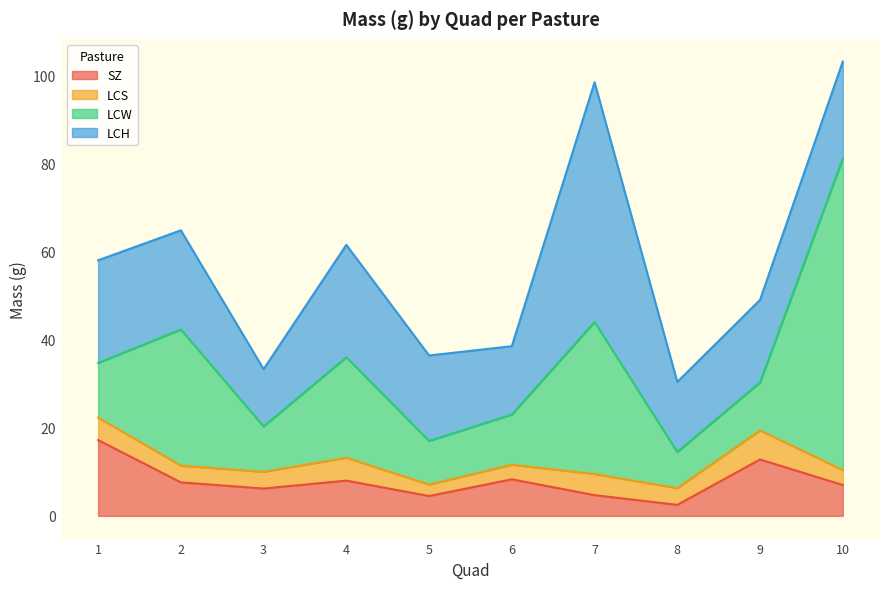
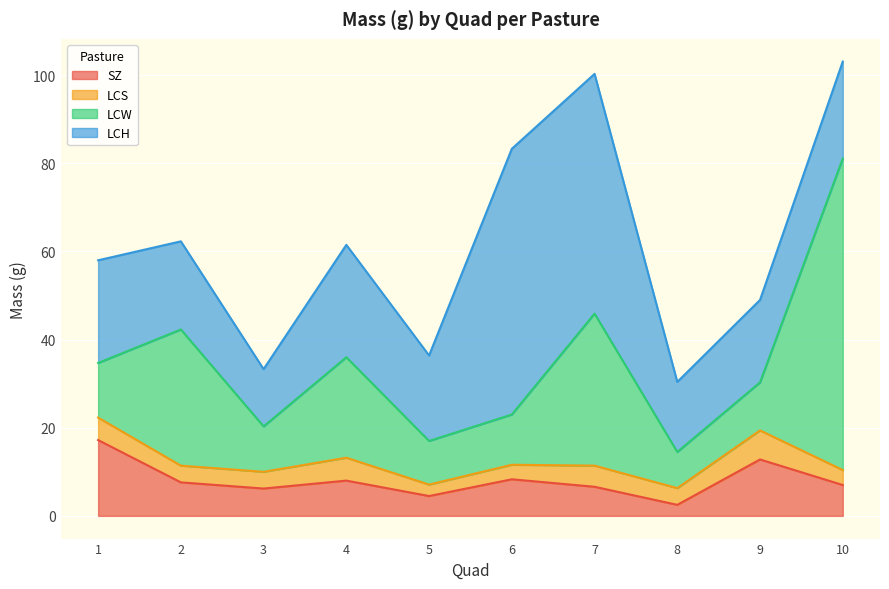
LCH, 2: 23 -> 20
LCH, 6: 16 -> 60
SZ, 7: 5 -> 7
